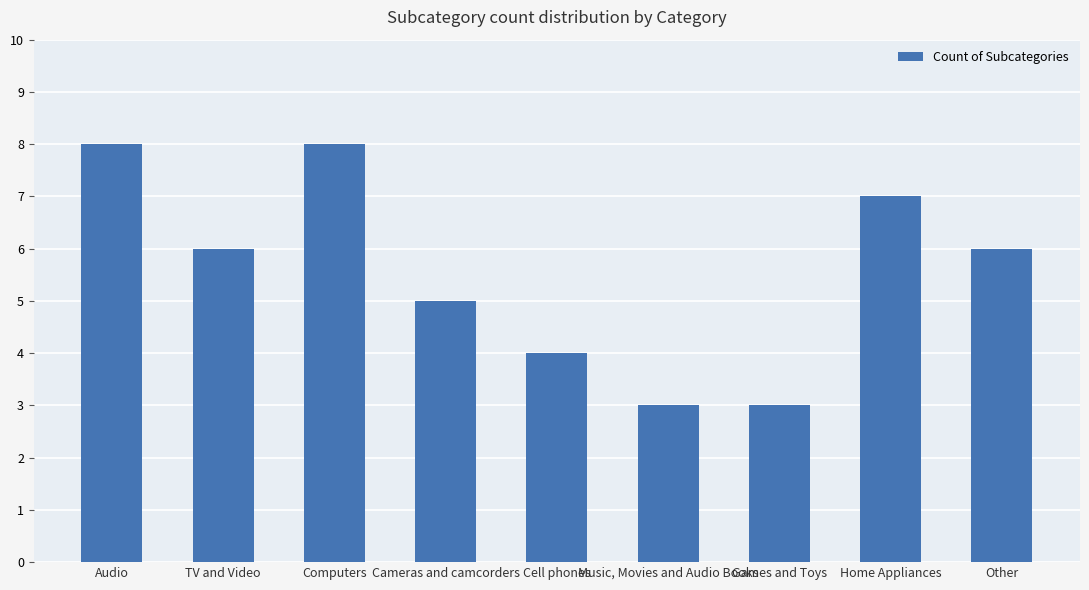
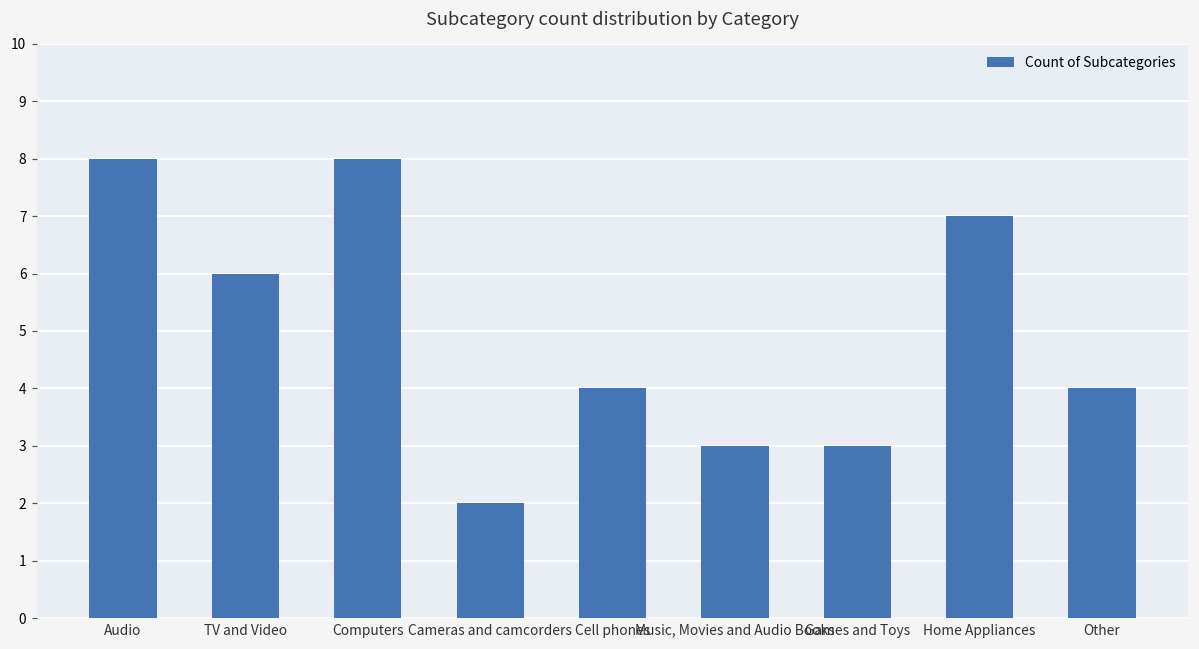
Cameras and camcorders: 5 -> 2
Other: 6 -> 4
